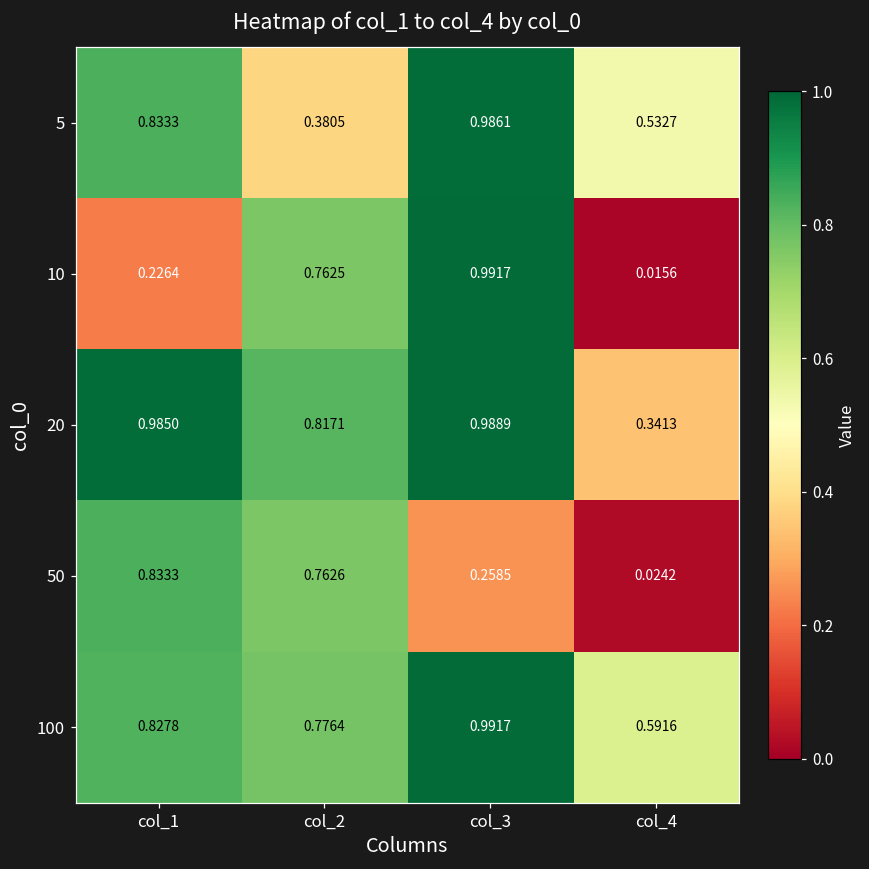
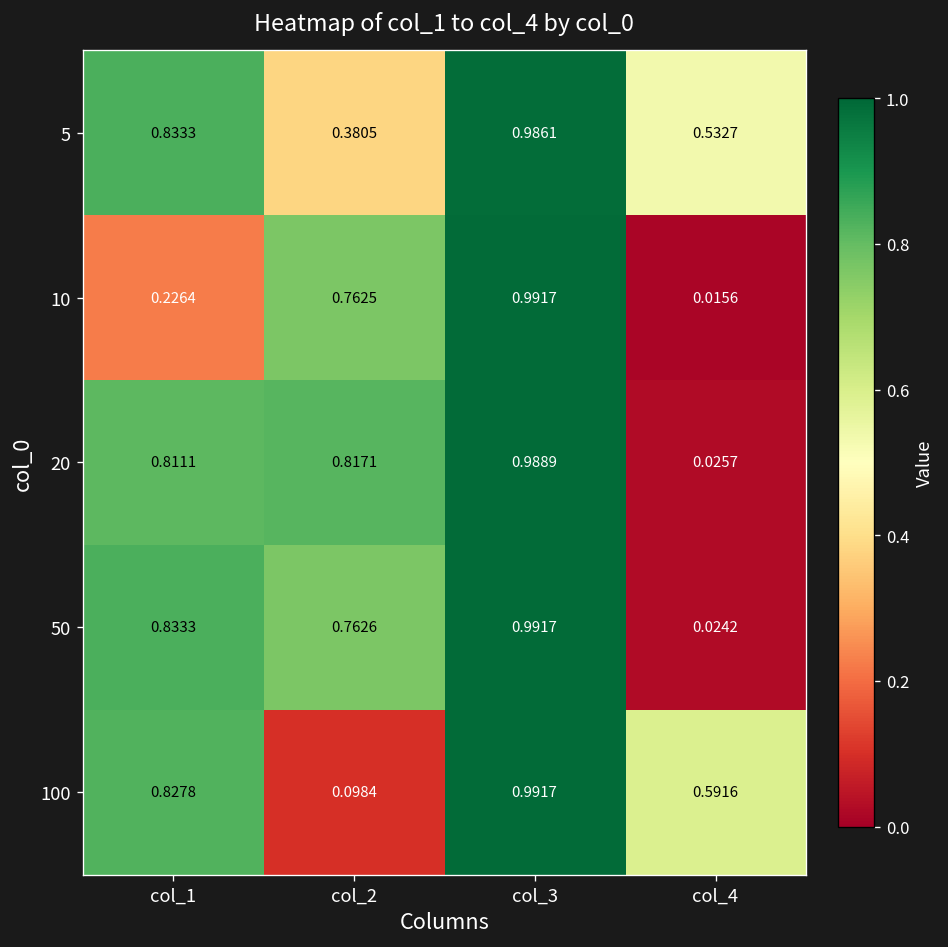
20, col_1: 0.9850 -> 0.8111
20, col_4: 0.3413 -> 0.0257
50, col_3: 0.2585 -> 0.9917
100, col_2: 0.7764 -> 0.0984
